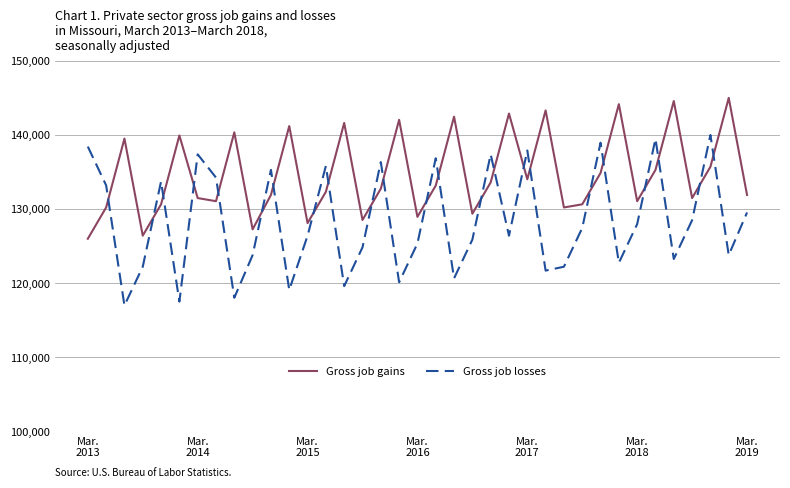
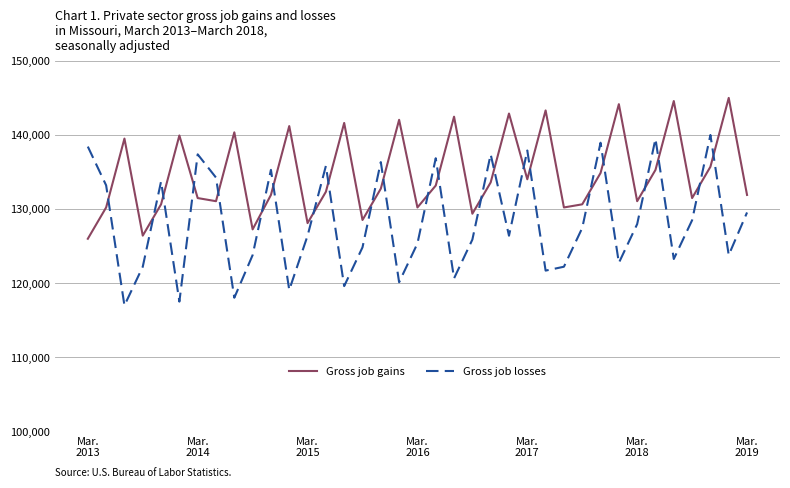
Gross job gains, Mar. 2016: 129,000 -> 130,000
